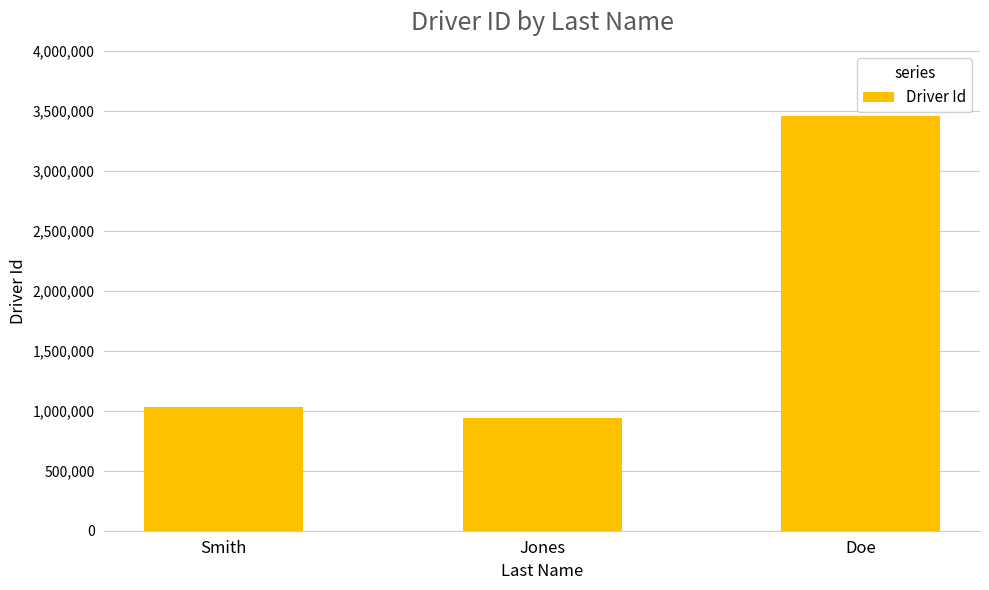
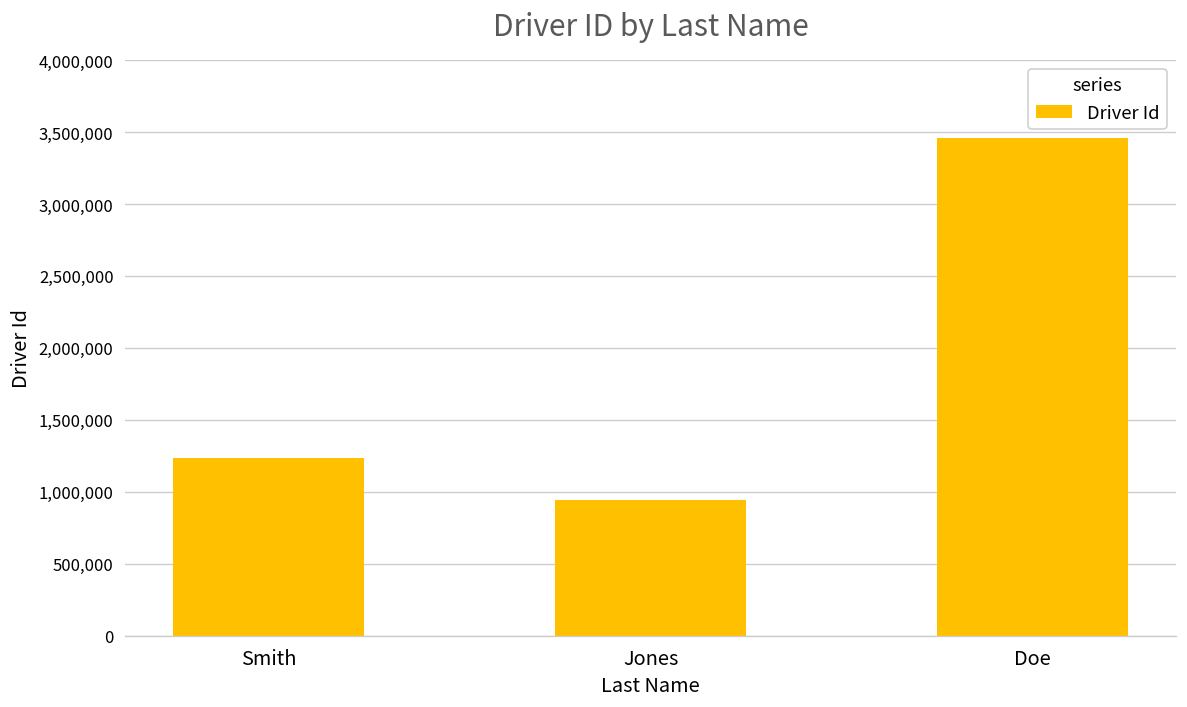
Smith: 1,030,000 -> 1,230,000
